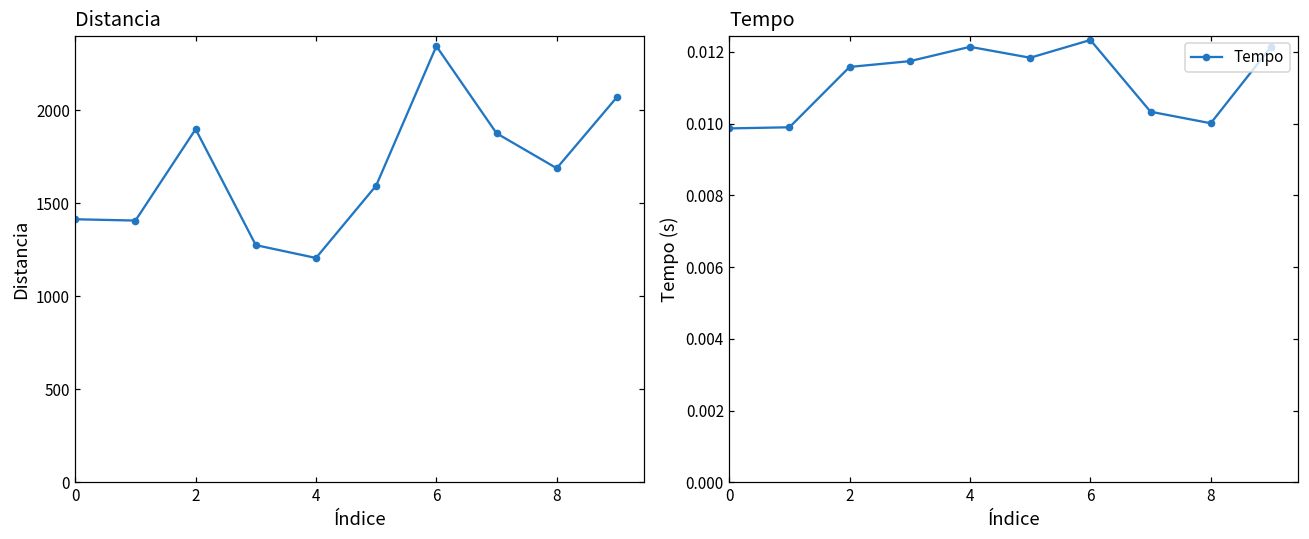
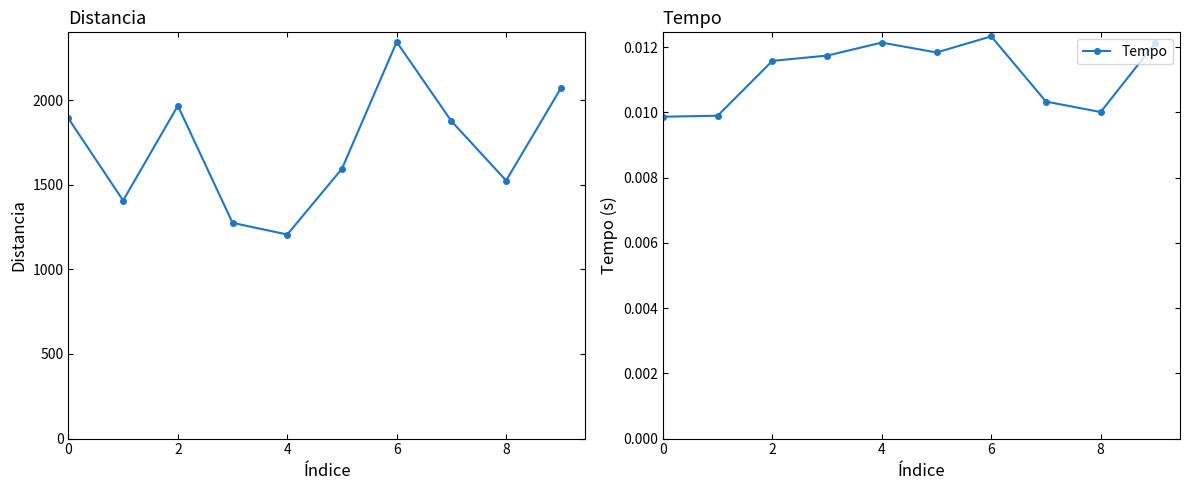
Distancia, 0: 1410 -> 1890
Distancia, 2: 1900 -> 1970
Distancia, 8: 1690 -> 1530
